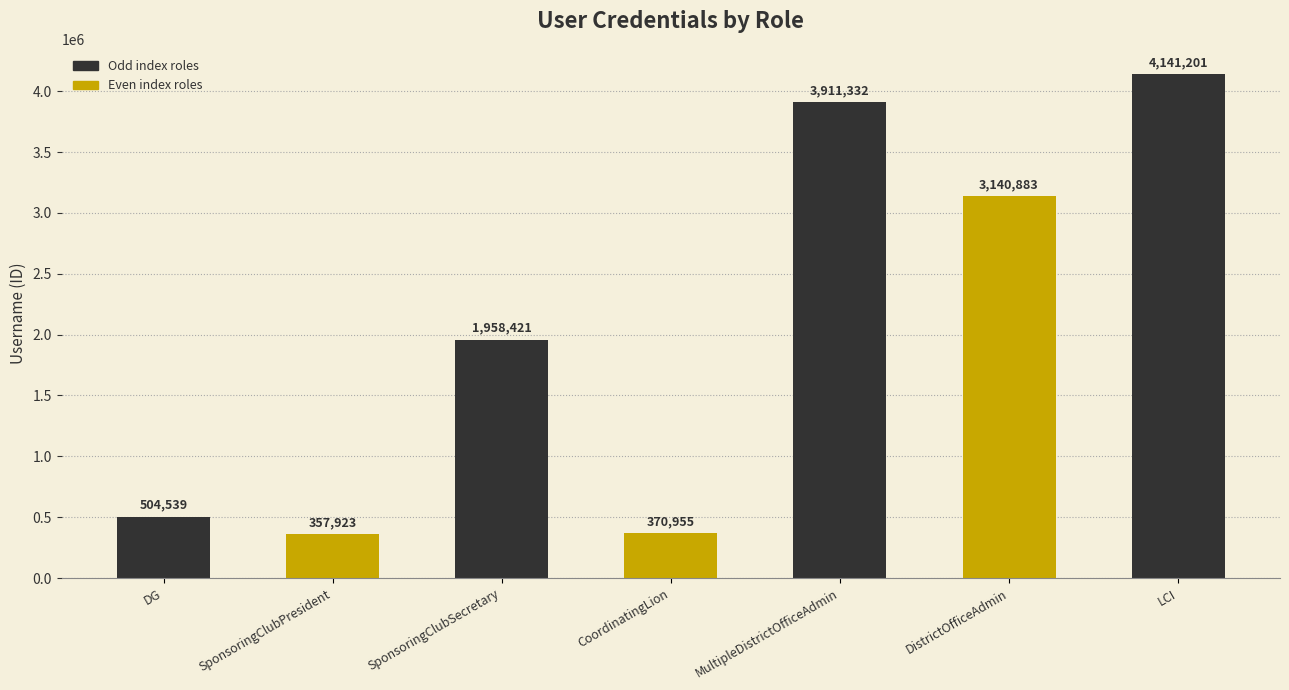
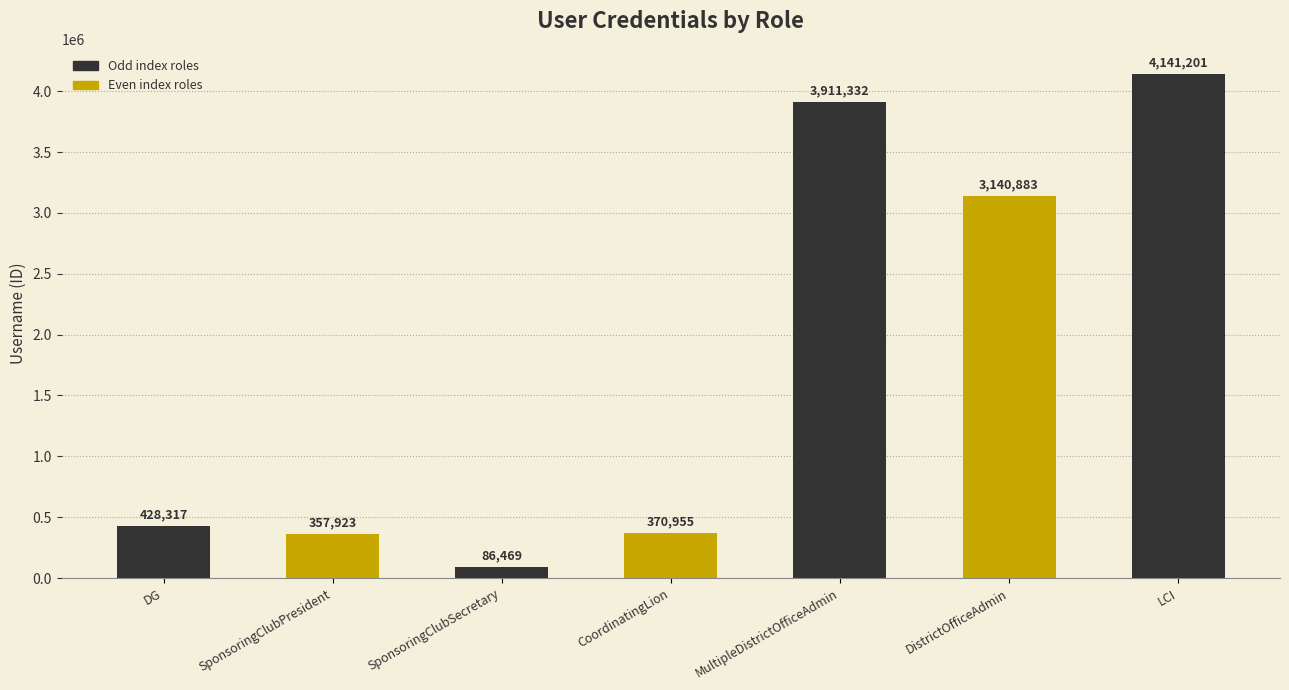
DG: 504,539 -> 428,317
SponsoringClubSecretary: 1,958,421 -> 86,469
